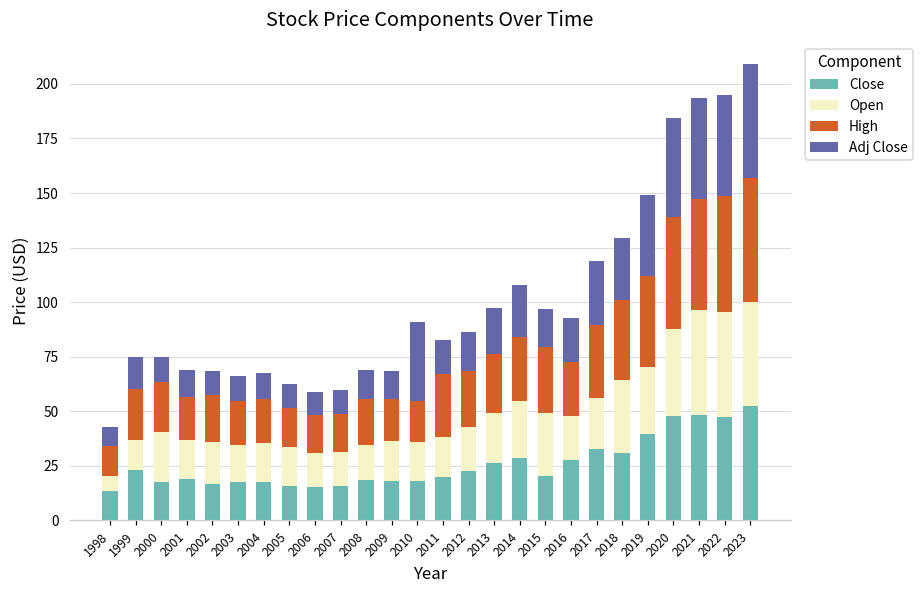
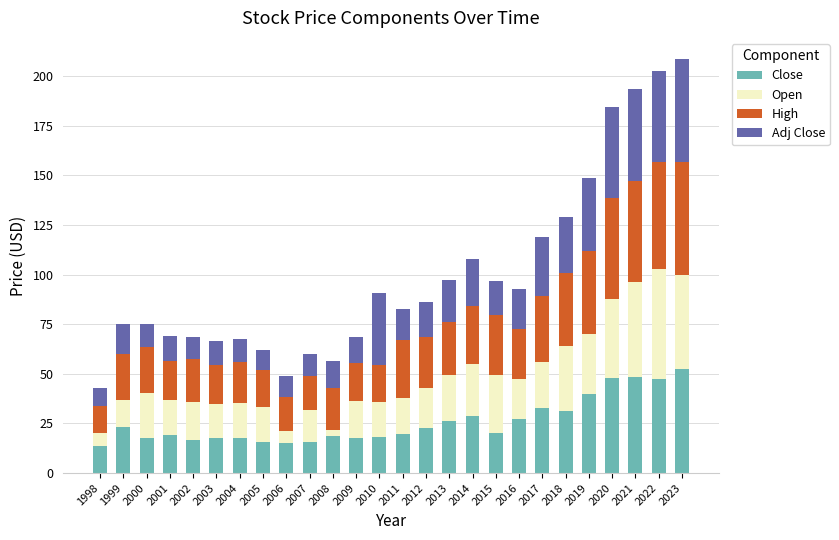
Open, 2006: 15 -> 6
Open, 2008: 16 -> 3
Open, 2022: 48 -> 56
